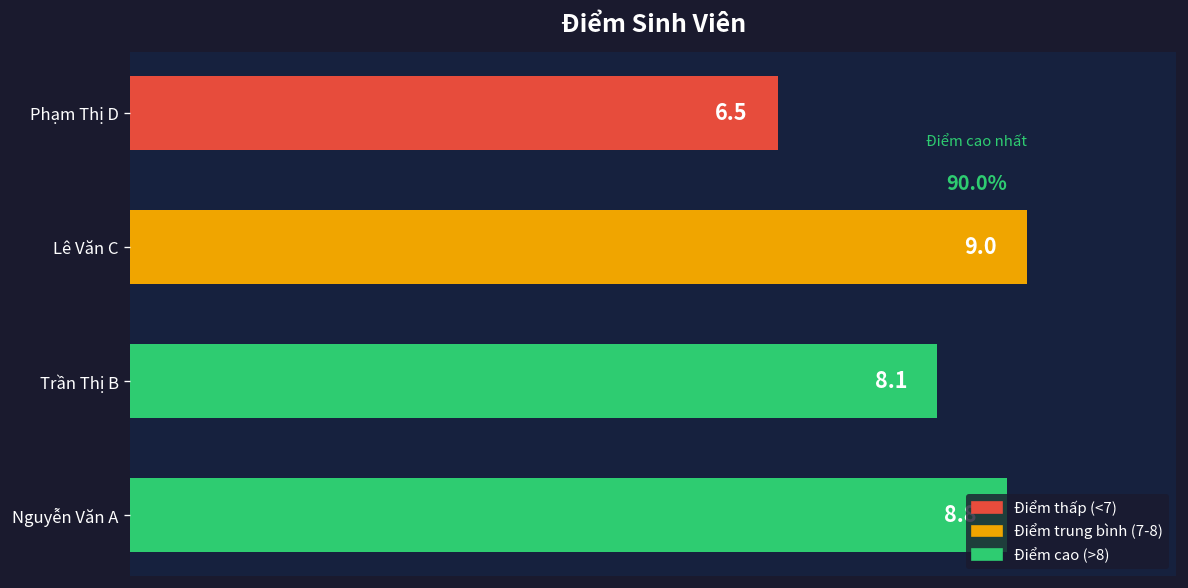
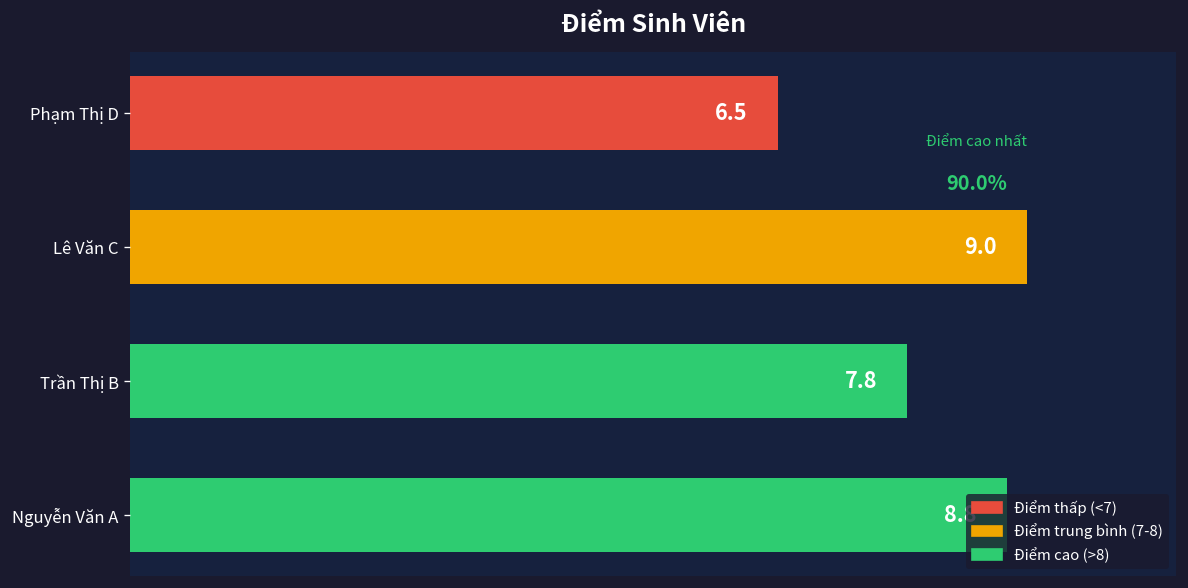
Trần Thị B: 8.1 -> 7.8
